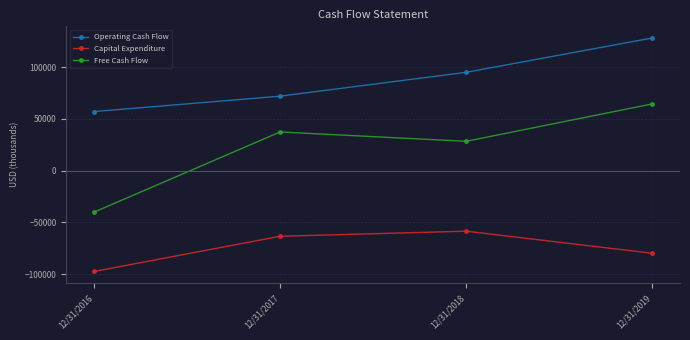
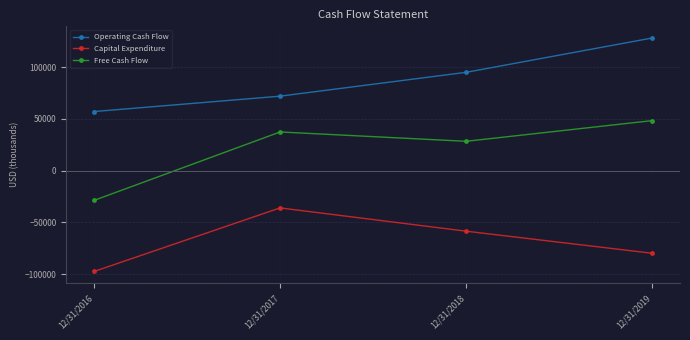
Free Cash Flow, 12/31/2016: -40000 -> -29000
Capital Expenditure, 12/31/2017: -63000 -> -36000
Free Cash Flow, 12/31/2019: 64000 -> 48000
